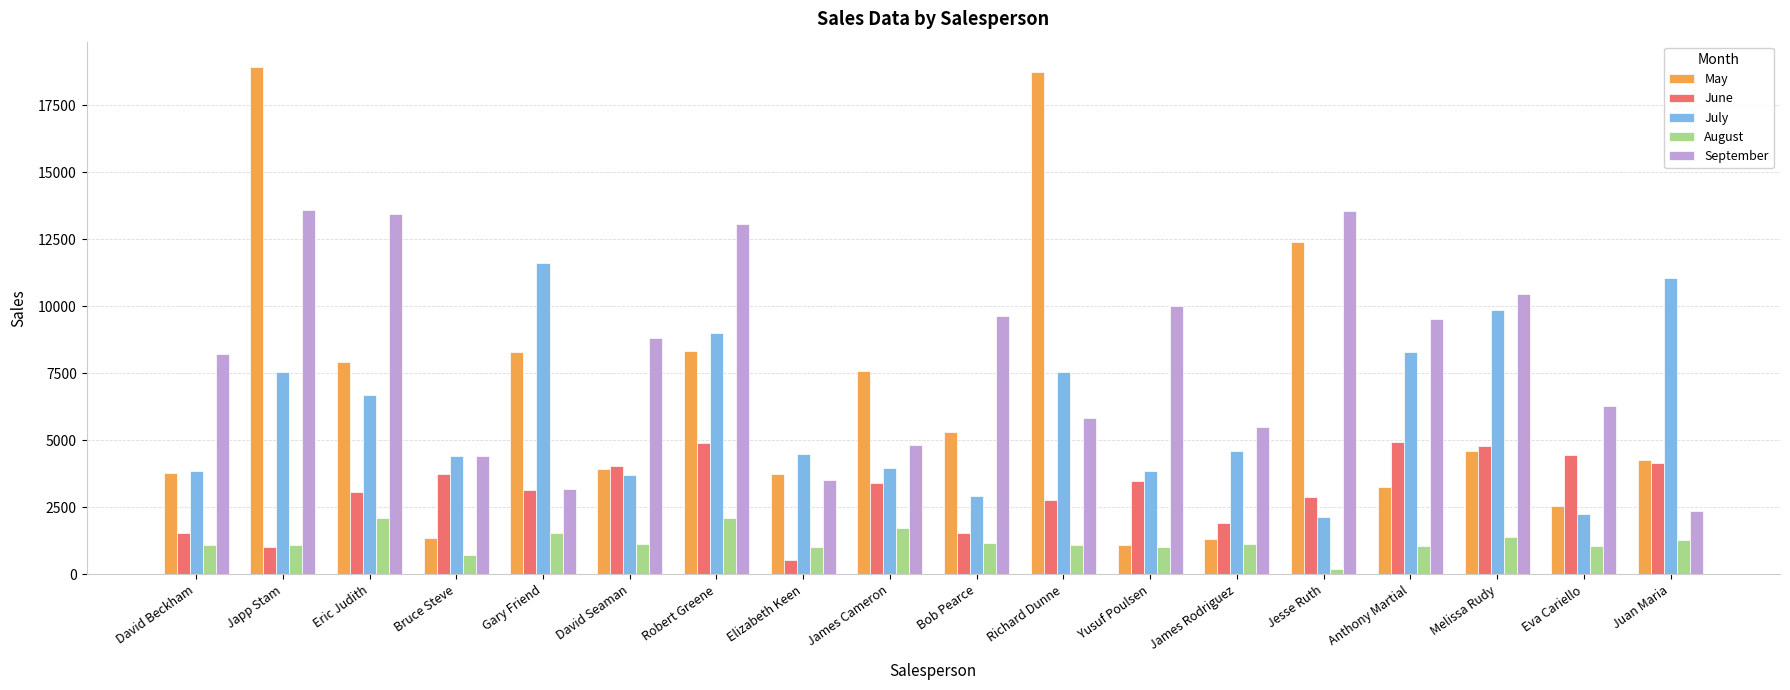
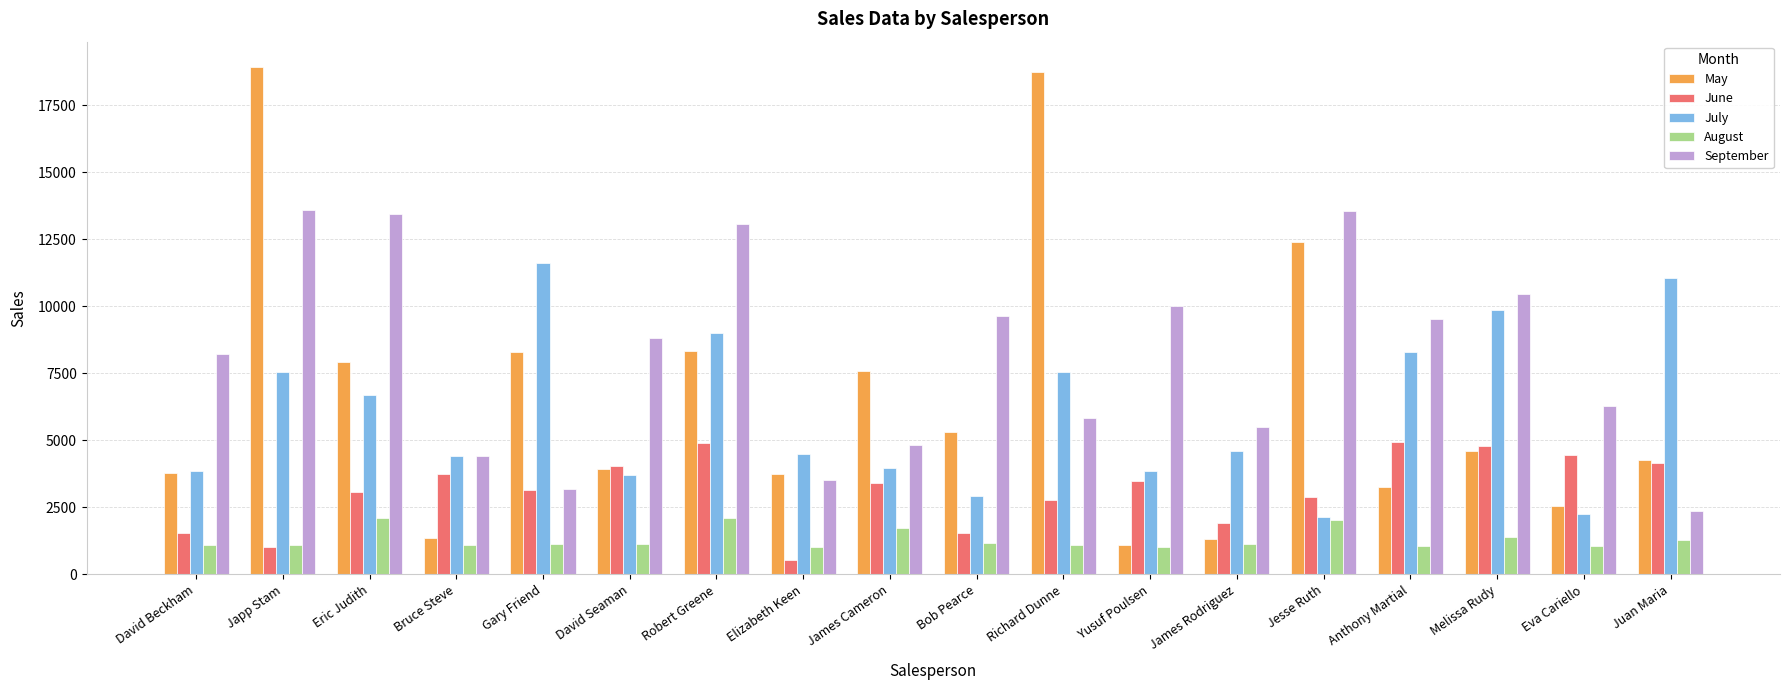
August, Bruce Steve: 700 -> 1100
August, Gary Friend: 1500 -> 1100
August, Jesse Ruth: 200 -> 2000
